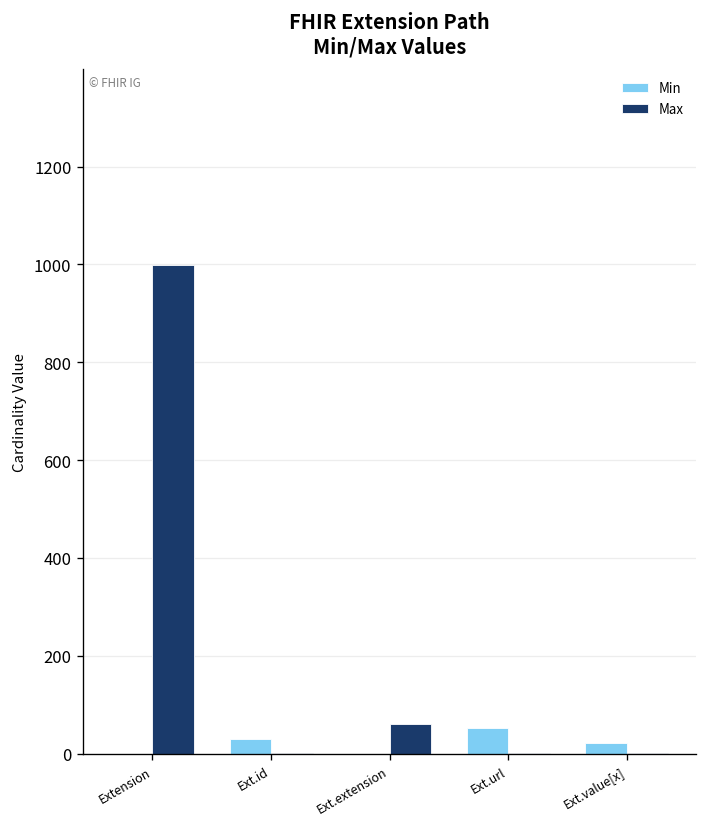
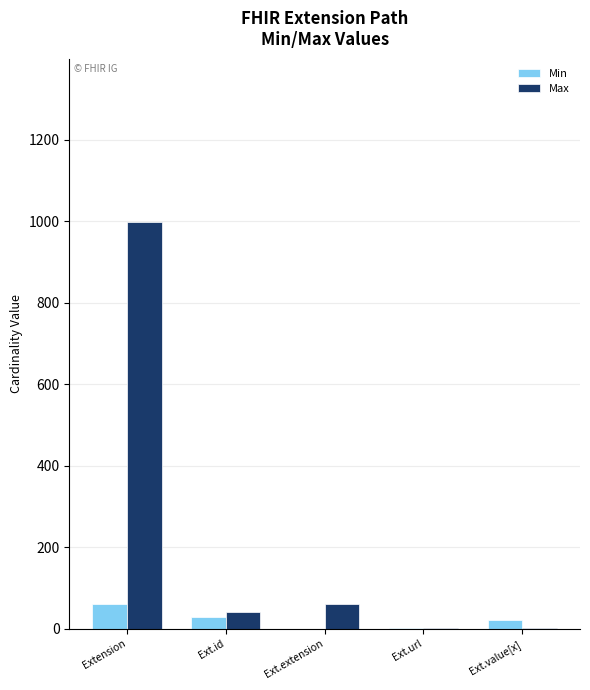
Min, Extension: 0 -> 60
Max, Ext.id: 0 -> 40
Min, Ext.url: 50 -> 0
